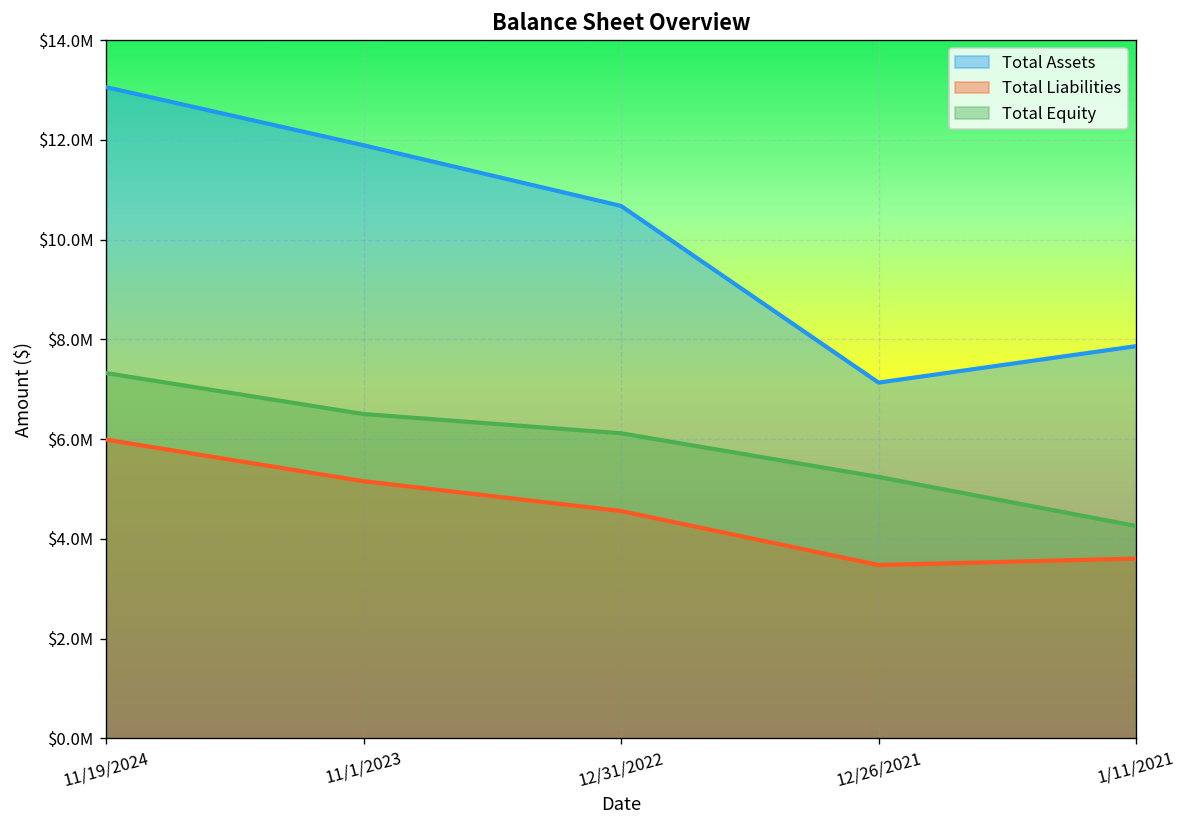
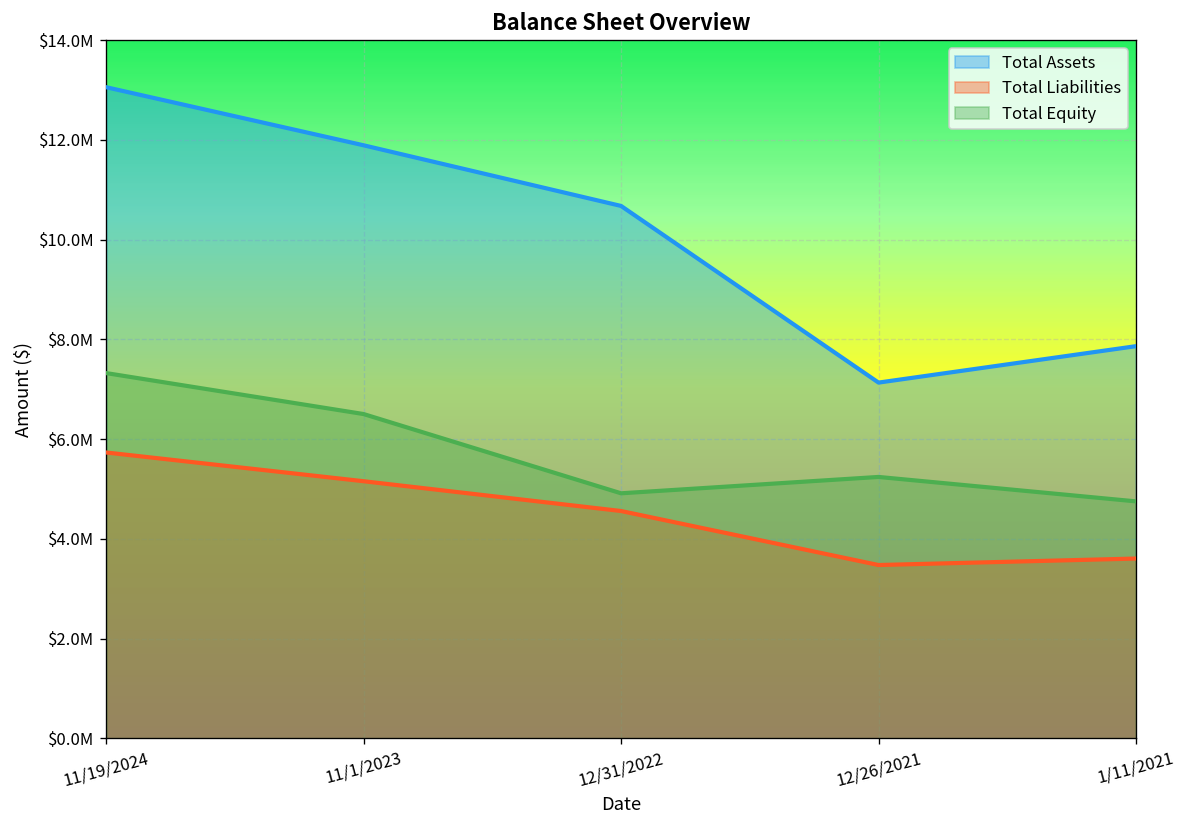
Total Liabilities, 11/19/2024: $6000000 -> $5700000
Total Equity, 12/31/2022: $6100000 -> $4900000
Total Equity, 1/11/2021: $4300000 -> $4800000
